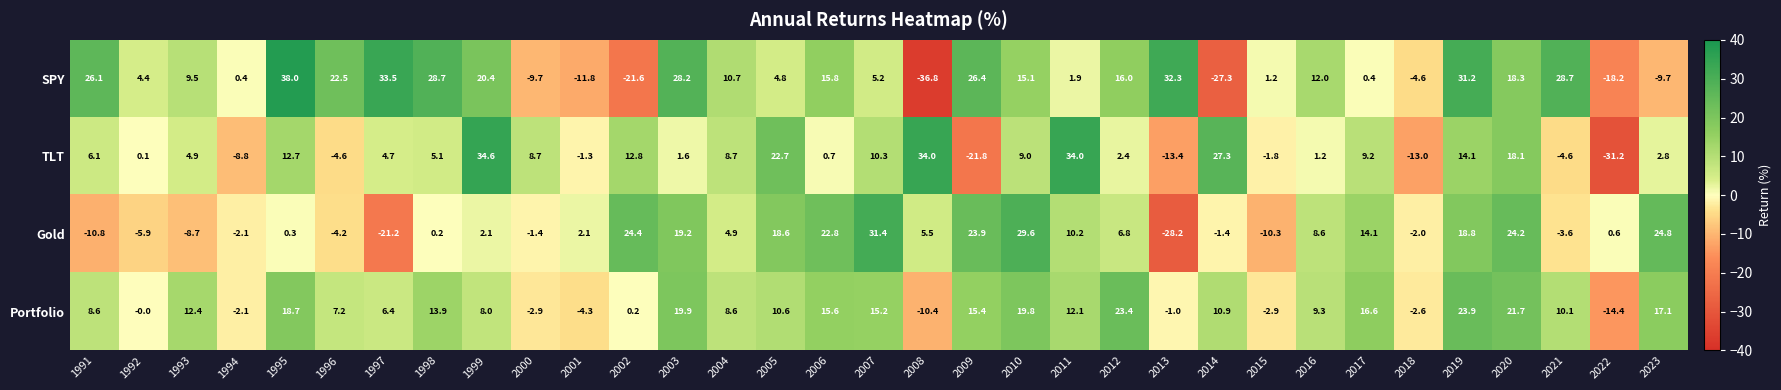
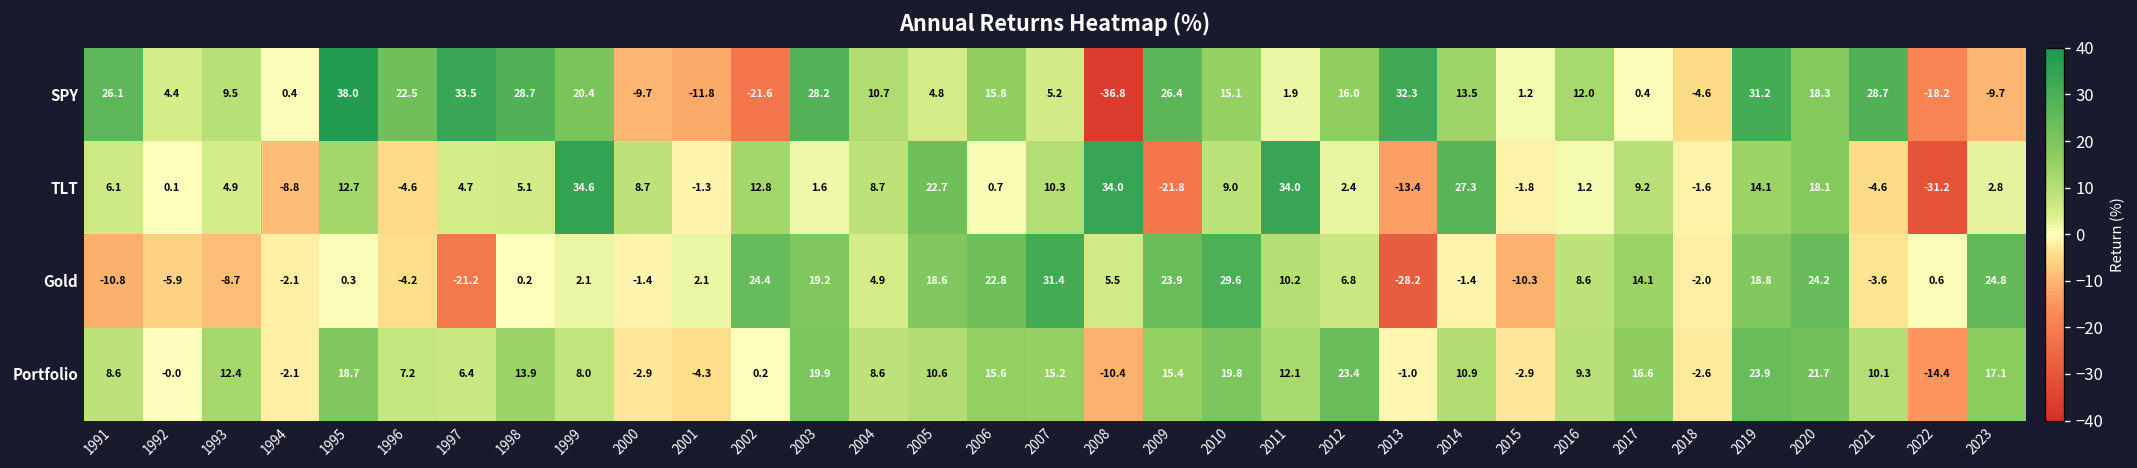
SPY, 2014: -27.3 -> 13.5
TLT, 2018: -13.0 -> -1.6
